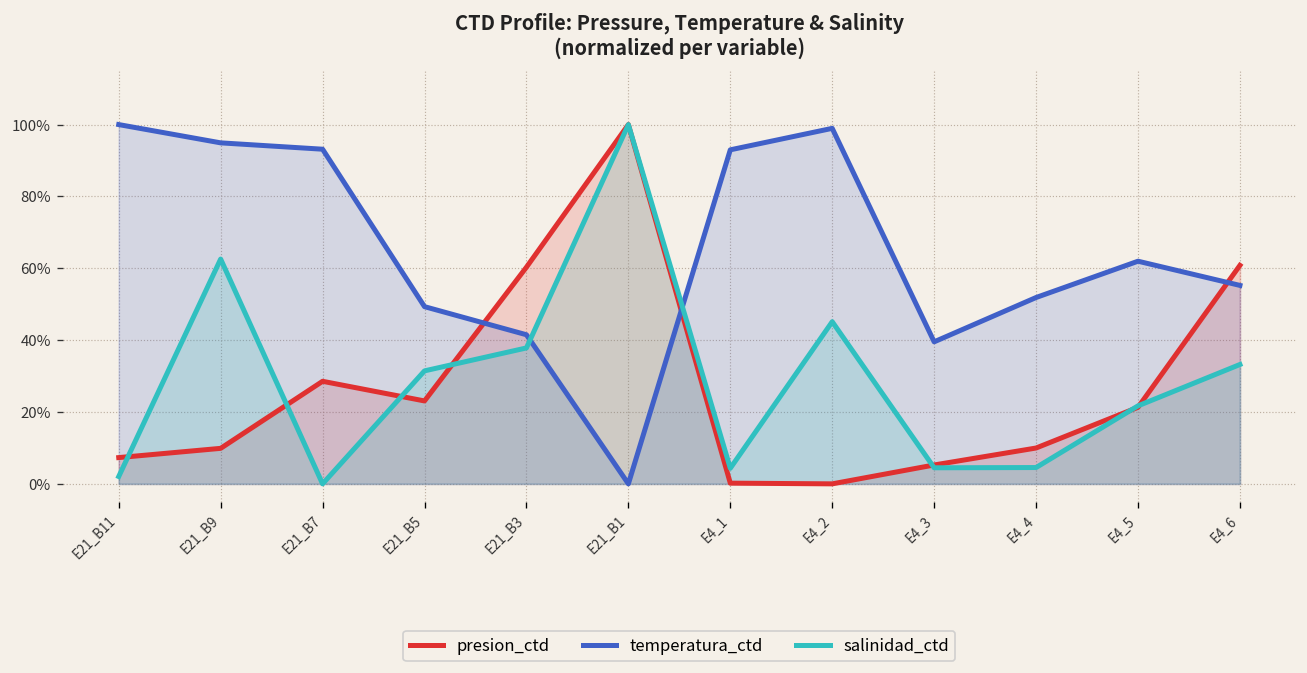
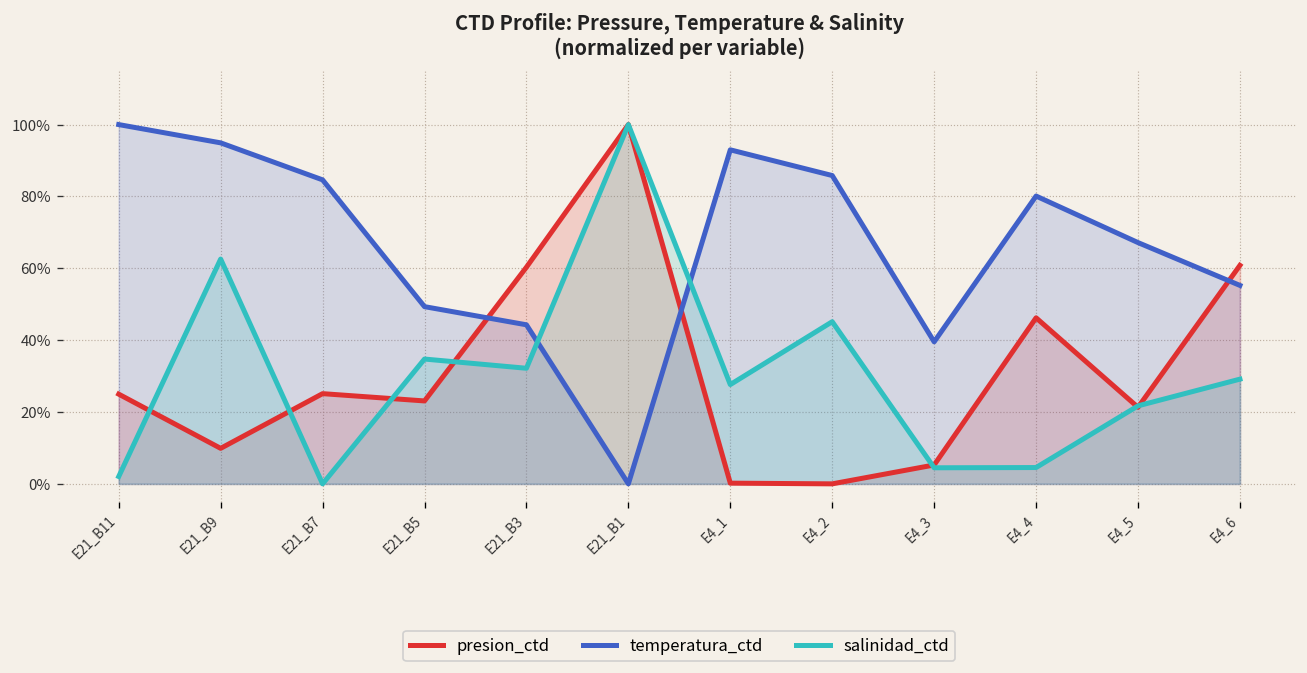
presion_ctd, E21_B11: 7% -> 25%
presion_ctd, E21_B7: 29% -> 25%
temperatura_ctd, E21_B7: 93% -> 85%
salinidad_ctd, E21_B5: 31% -> 35%
temperatura_ctd, E21_B3: 42% -> 44%
salinidad_ctd, E21_B3: 38% -> 32%
salinidad_ctd, E4_1: 4% -> 28%
temperatura_ctd, E4_2: 99% -> 86%
presion_ctd, E4_4: 10% -> 46%
temperatura_ctd, E4_4: 52% -> 80%
temperatura_ctd, E4_5: 62% -> 67%
salinidad_ctd, E4_6: 33% -> 29%
